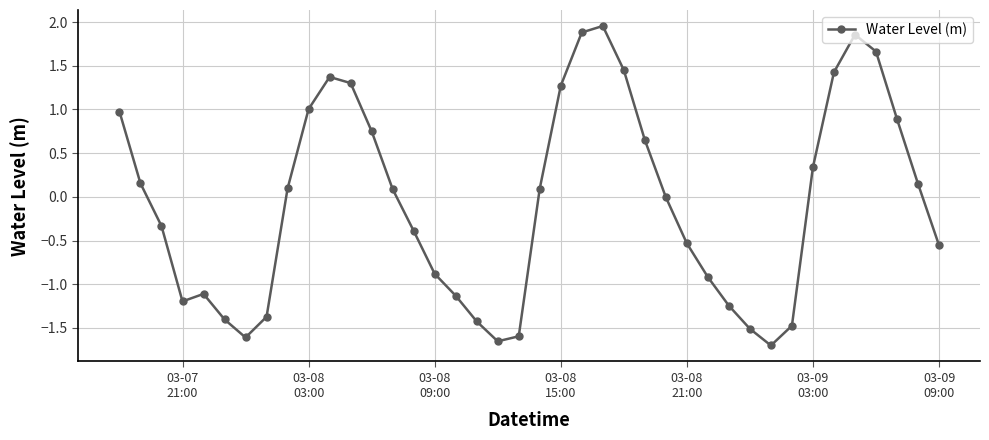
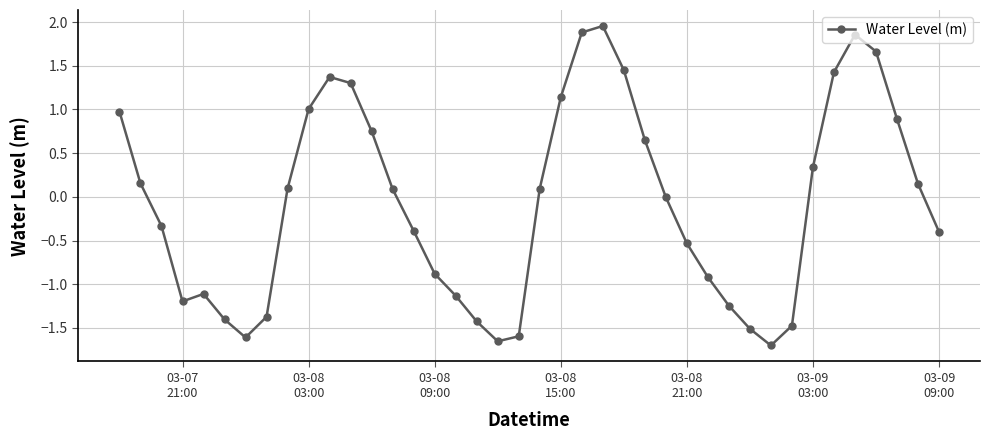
03-08 15:00: 1.3 -> 1.1
03-09 09:00: -0.6 -> -0.4
